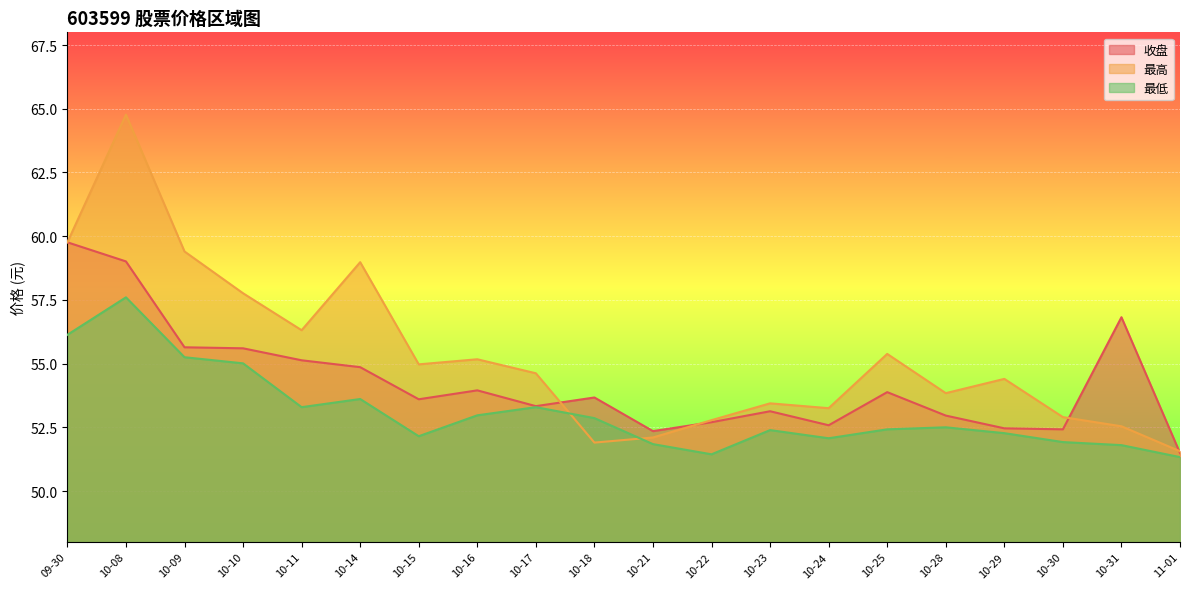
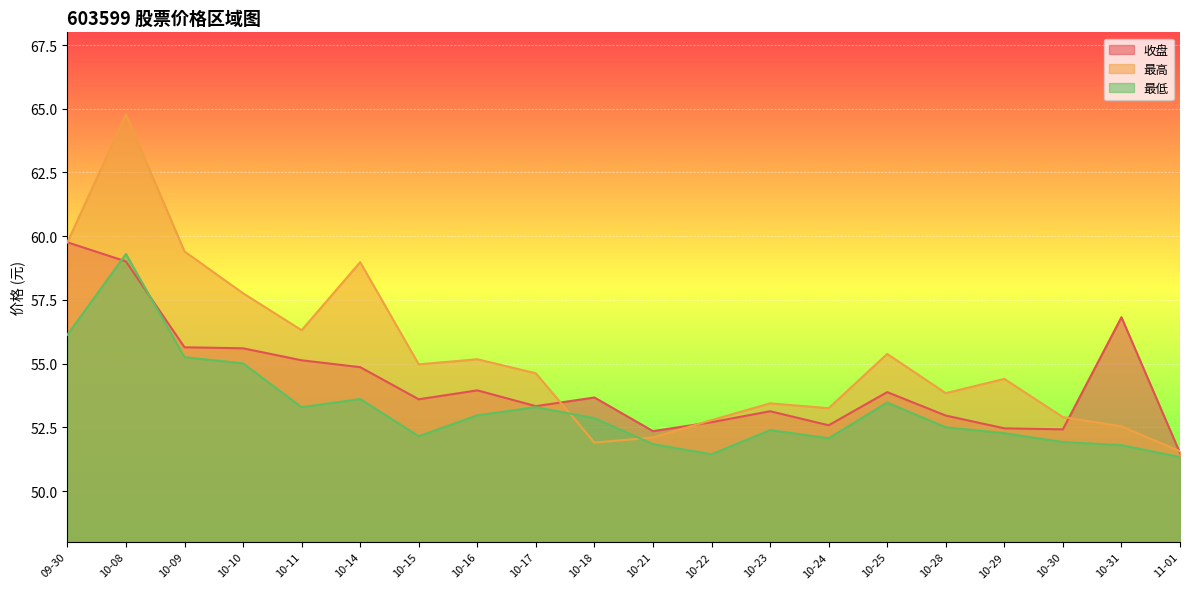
最低, 10-08: 57.6 -> 59.3
最低, 10-25: 52.4 -> 53.5
